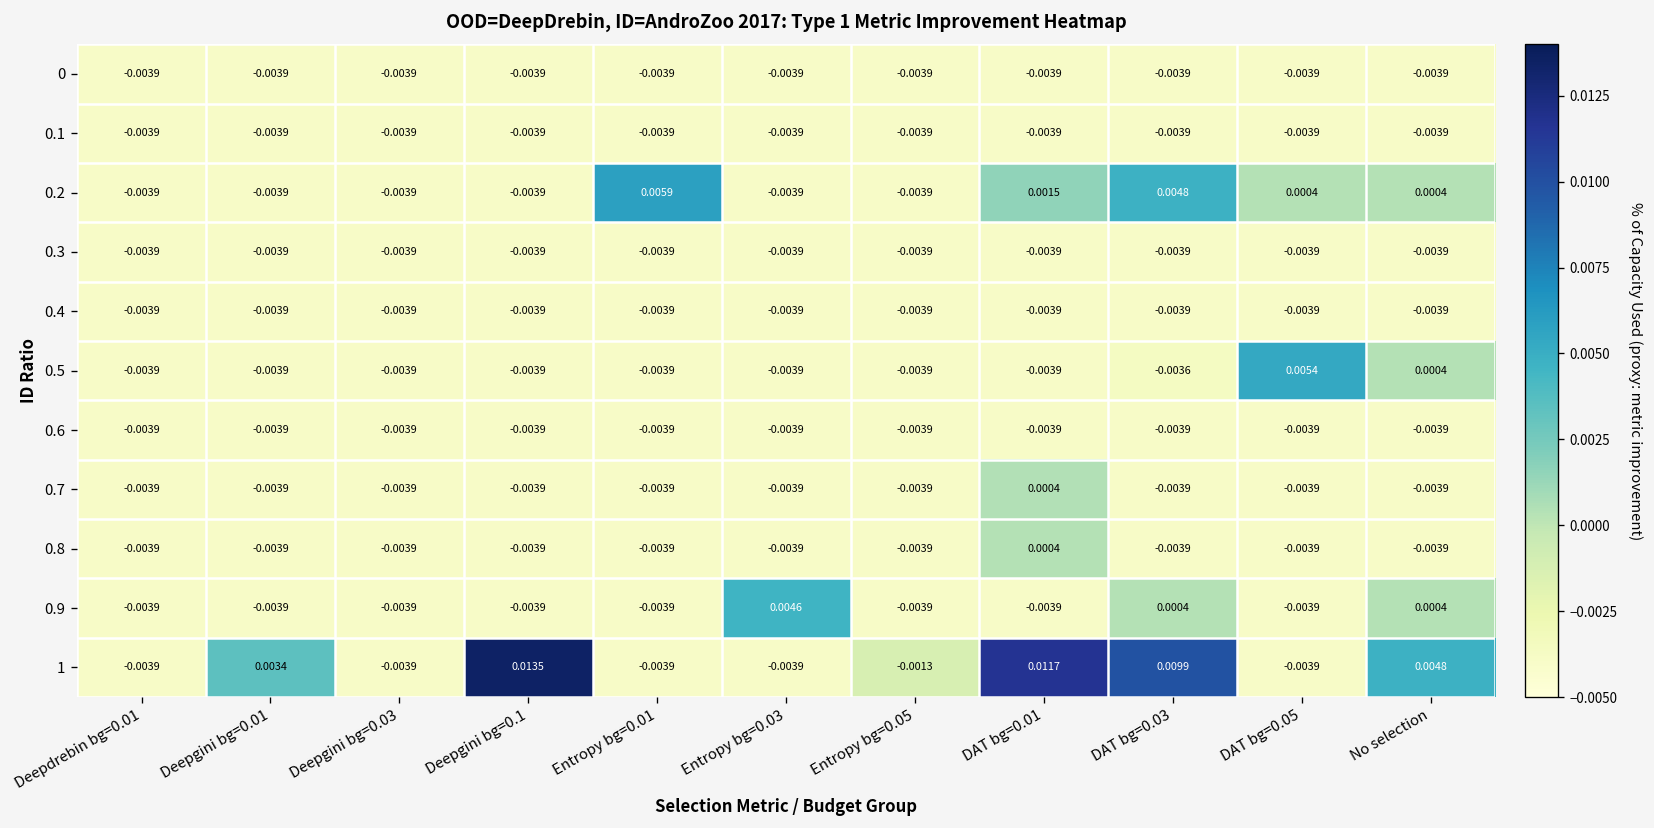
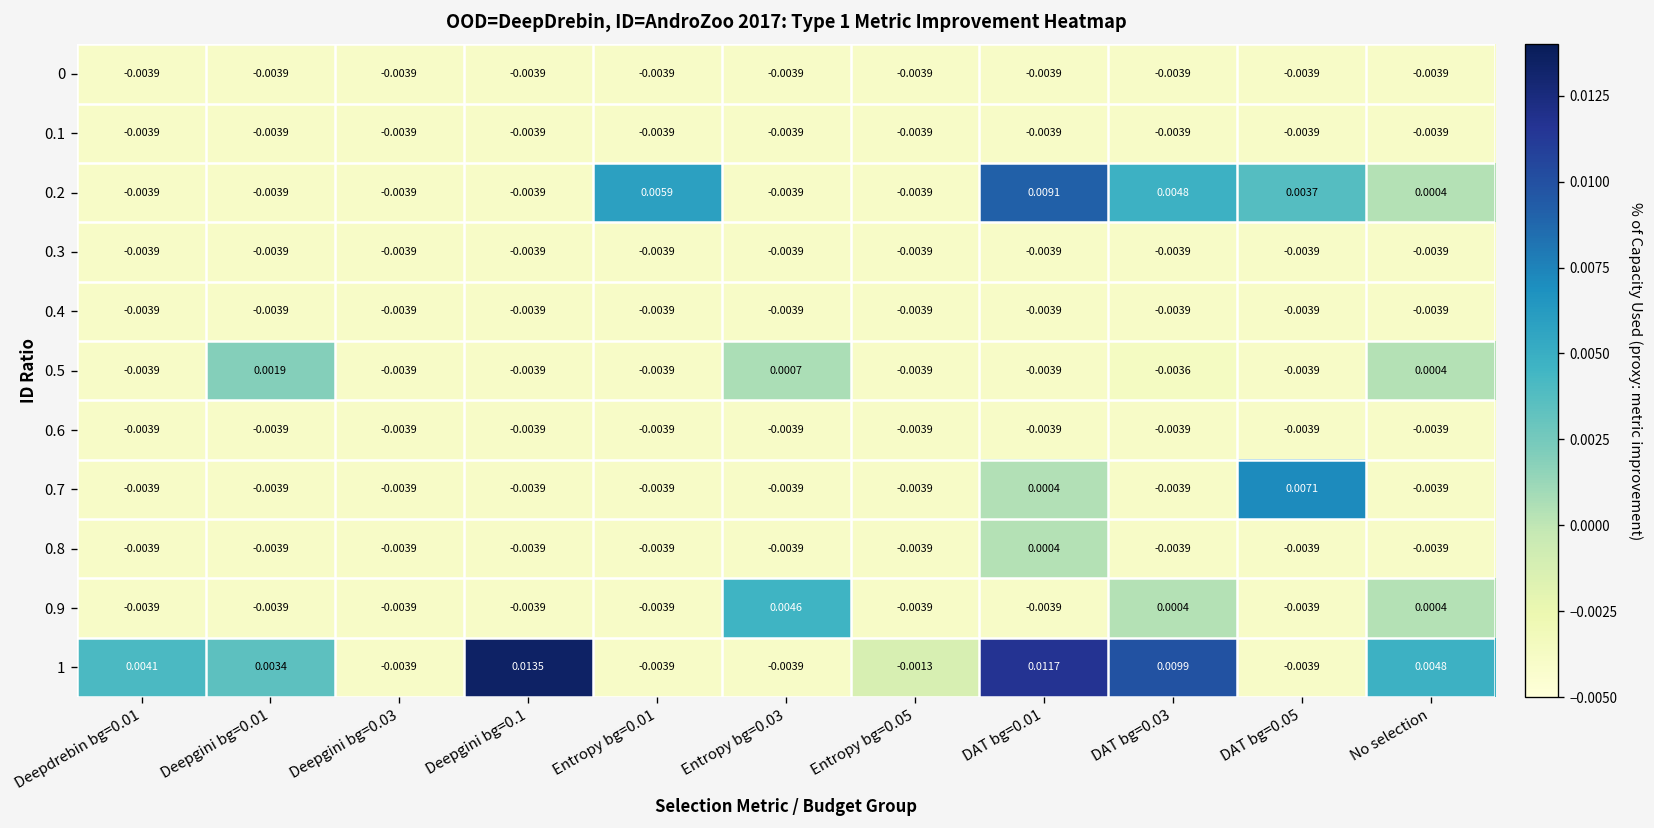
0.2, DAT bg=0.01: 0.0015 -> 0.0091
0.2, DAT bg=0.05: 0.0004 -> 0.0037
0.5, Deepgini bg=0.01: -0.0039 -> 0.0019
0.5, Entropy bg=0.03: -0.0039 -> 0.0007
0.5, DAT bg=0.05: 0.0054 -> -0.0039
0.7, DAT bg=0.05: -0.0039 -> 0.0071
1, Deepdrebin bg=0.01: -0.0039 -> 0.0041
